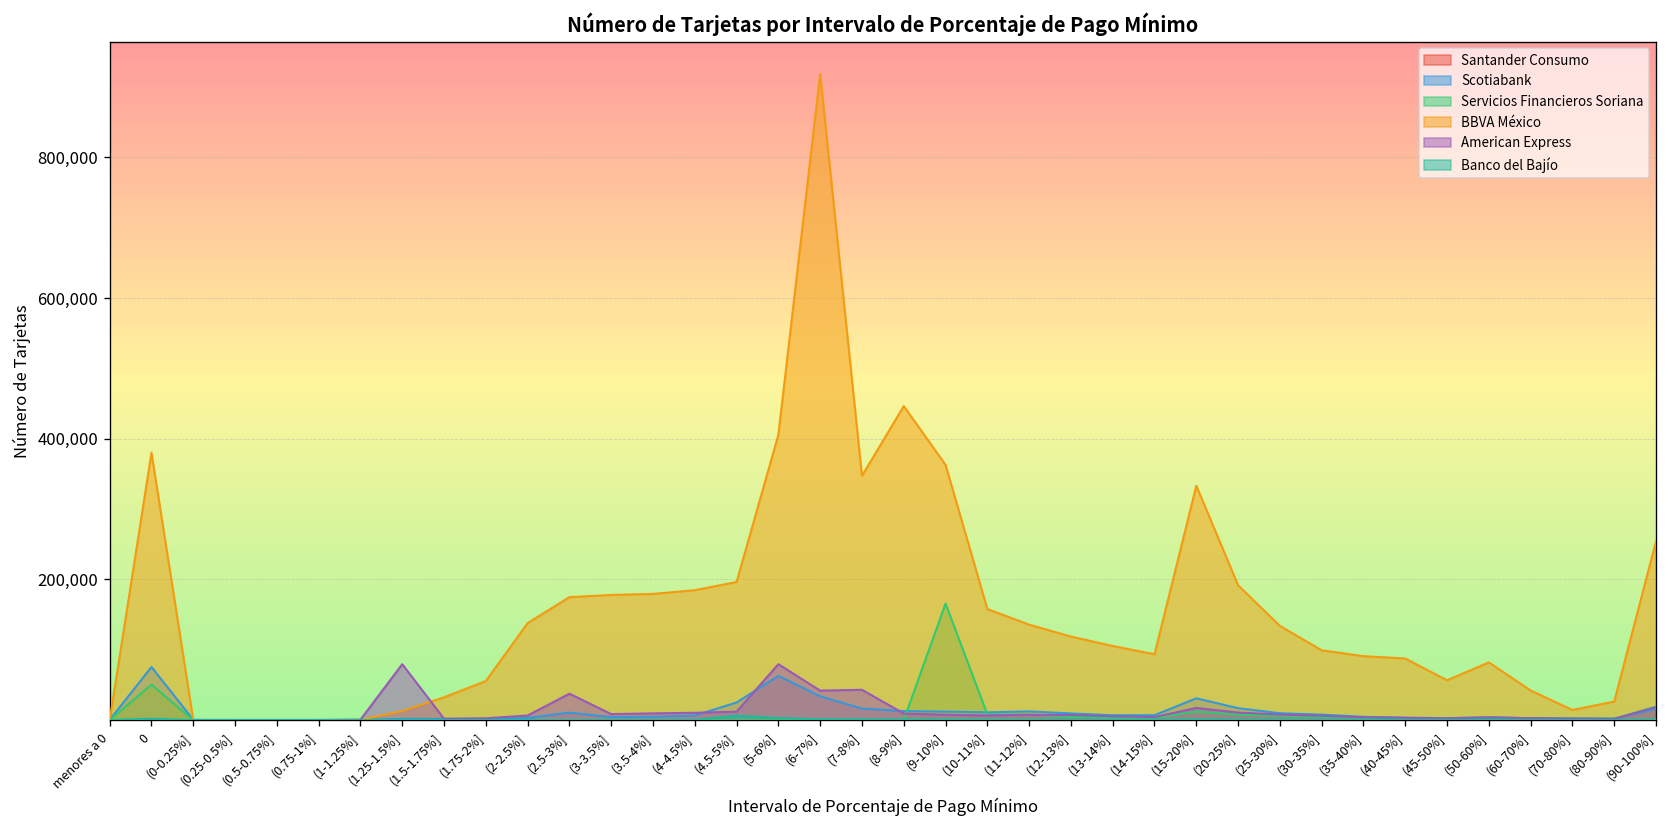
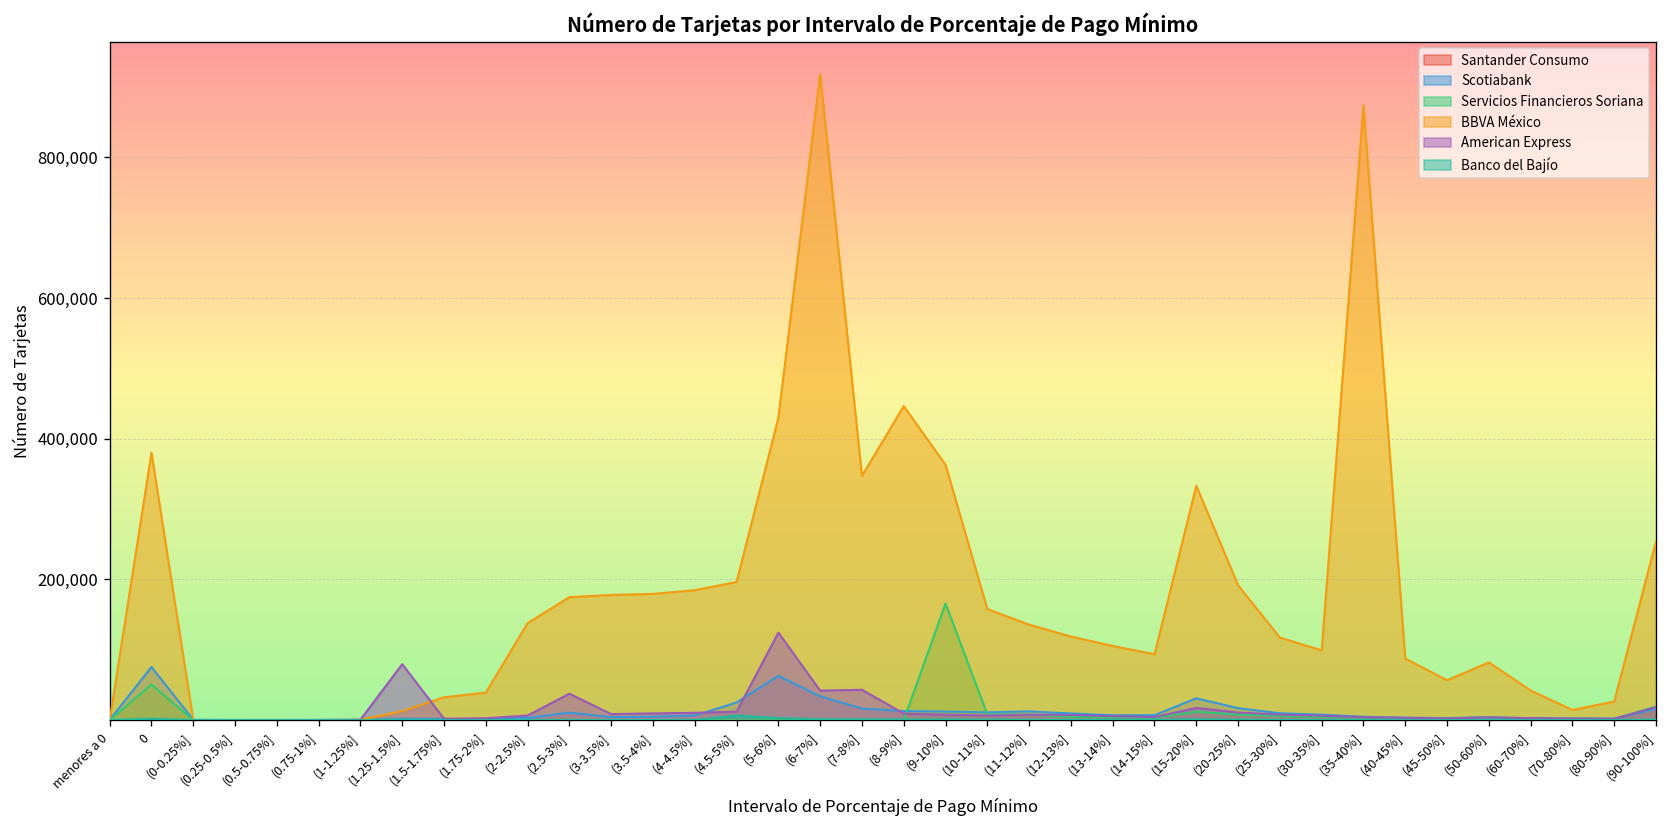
BBVA México, (1.75-2%]: 60,000 -> 40,000
BBVA México, (5-6%]: 410,000 -> 430,000
American Express, (5-6%]: 80,000 -> 120,000
BBVA México, (25-30%]: 130,000 -> 120,000
BBVA México, (35-40%]: 90,000 -> 870,000
